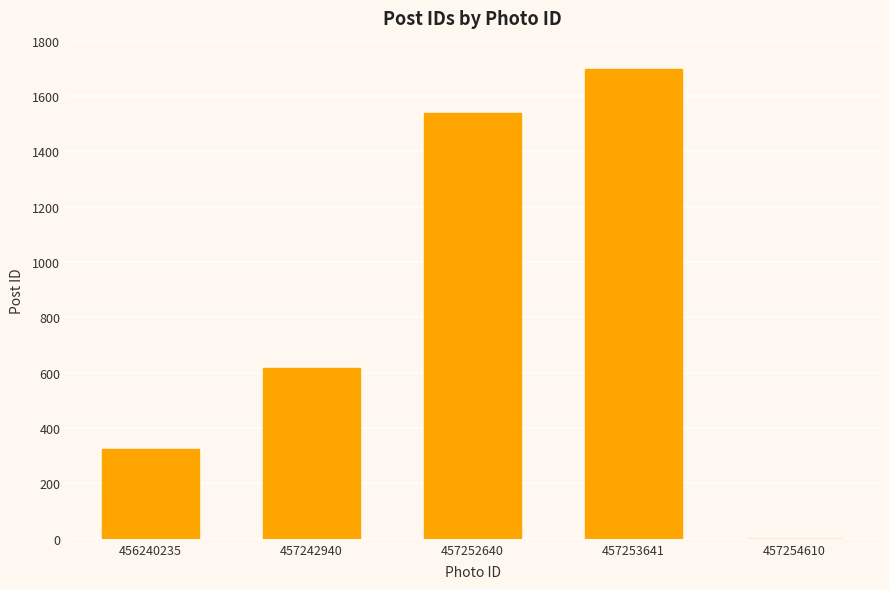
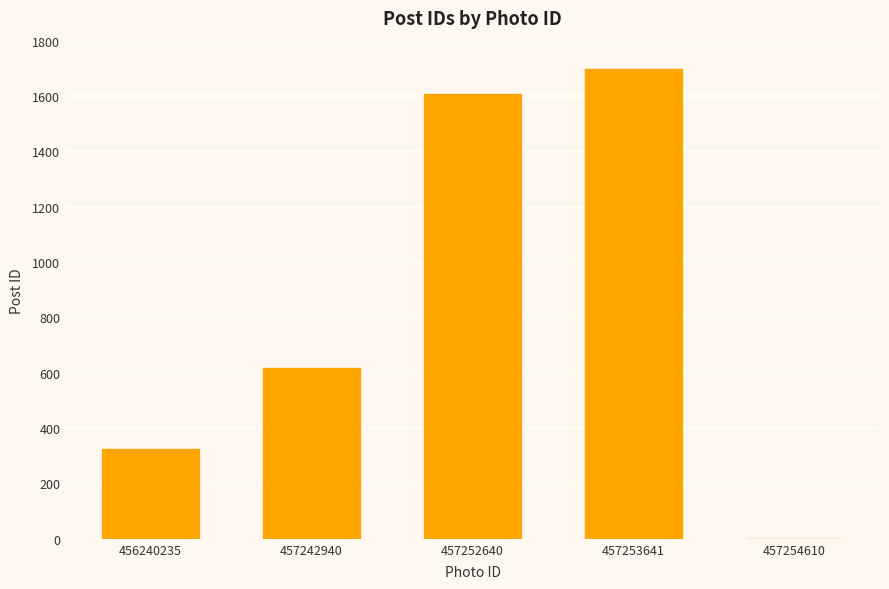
457252640: 1540 -> 1610
